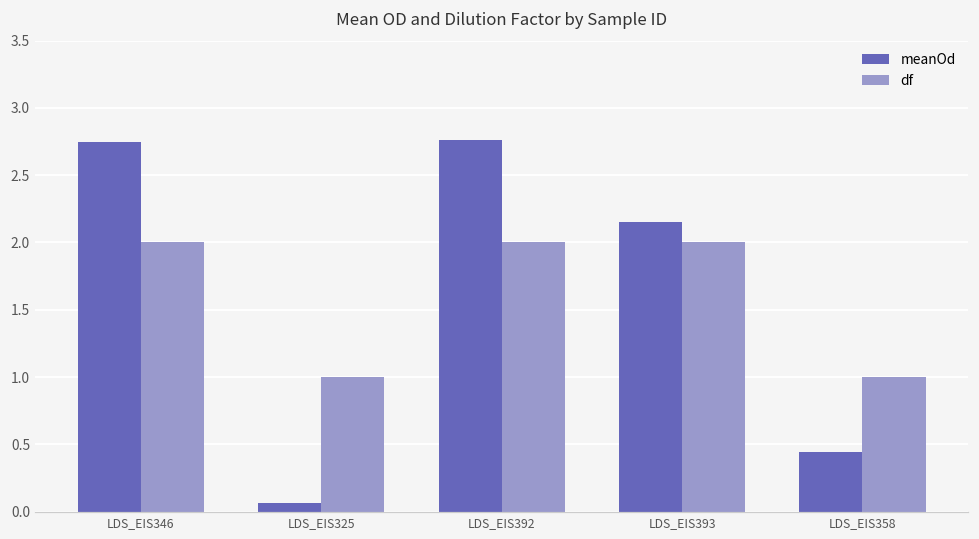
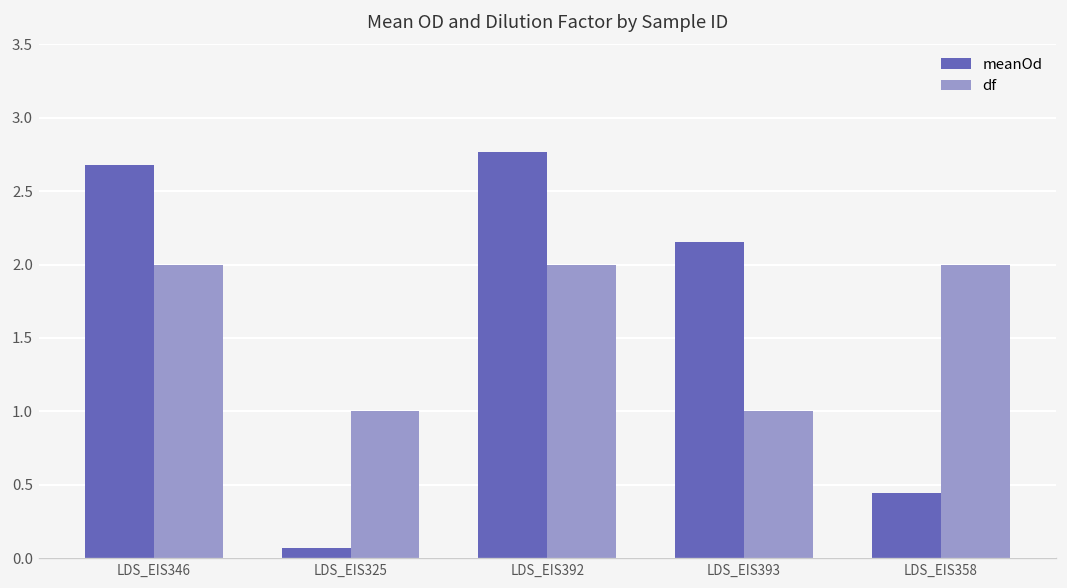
meanOd, LDS_EIS346: 2.75 -> 2.68
df, LDS_EIS393: 2 -> 1
df, LDS_EIS358: 1 -> 2
